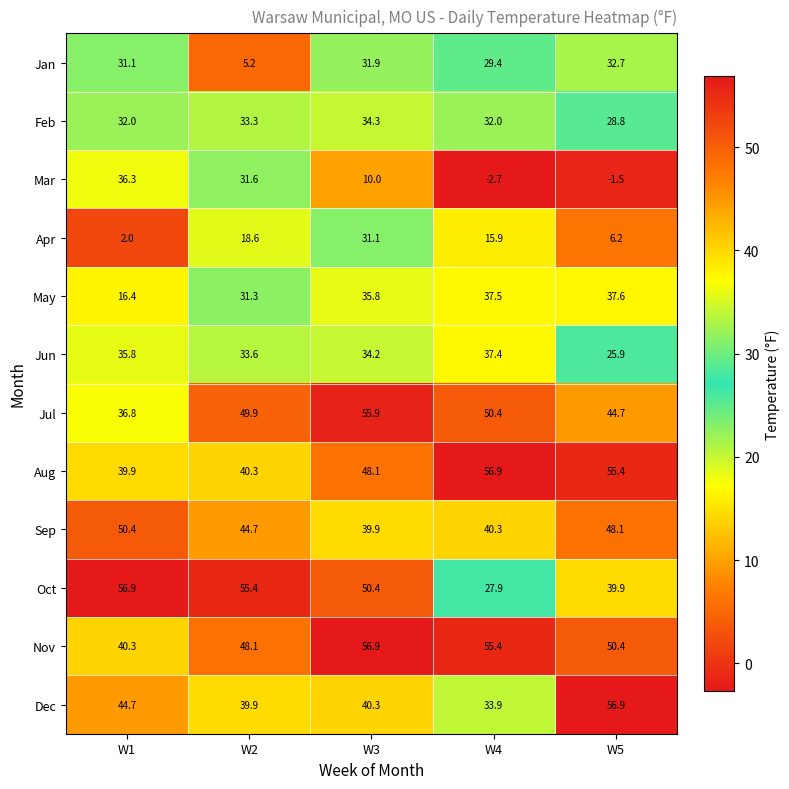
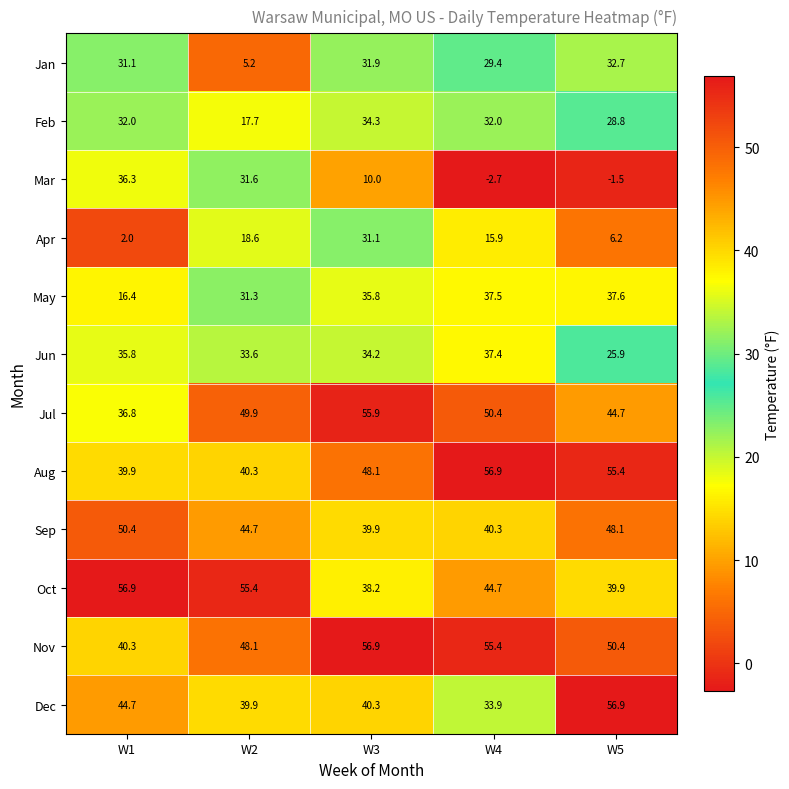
Feb, W2: 33.3 -> 17.7
Oct, W3: 50.4 -> 38.2
Oct, W4: 27.9 -> 44.7
